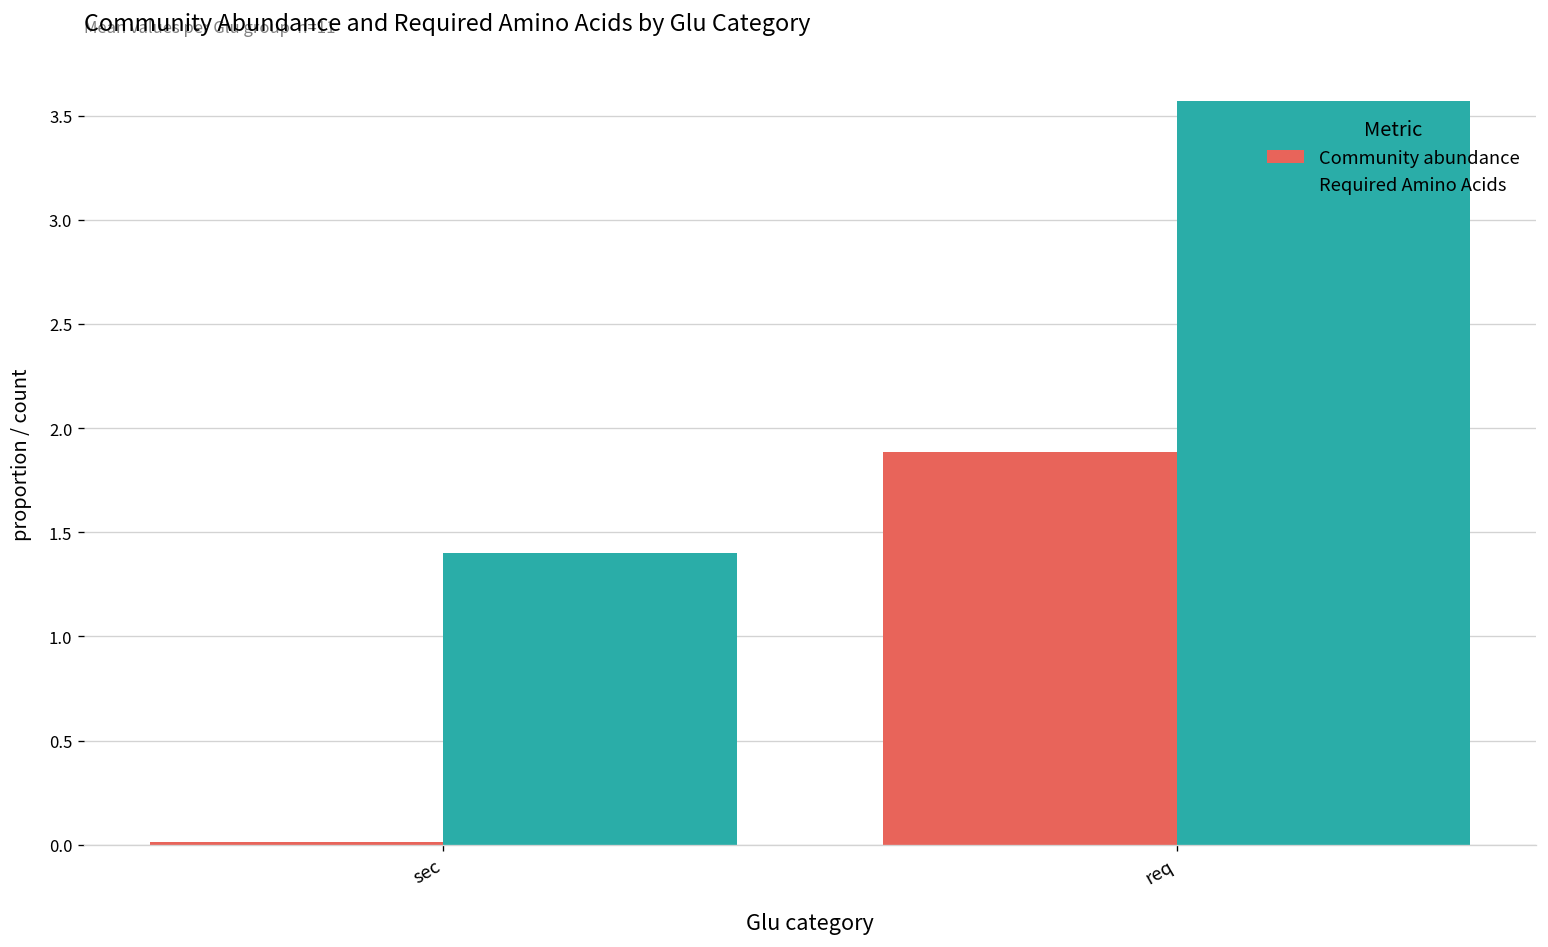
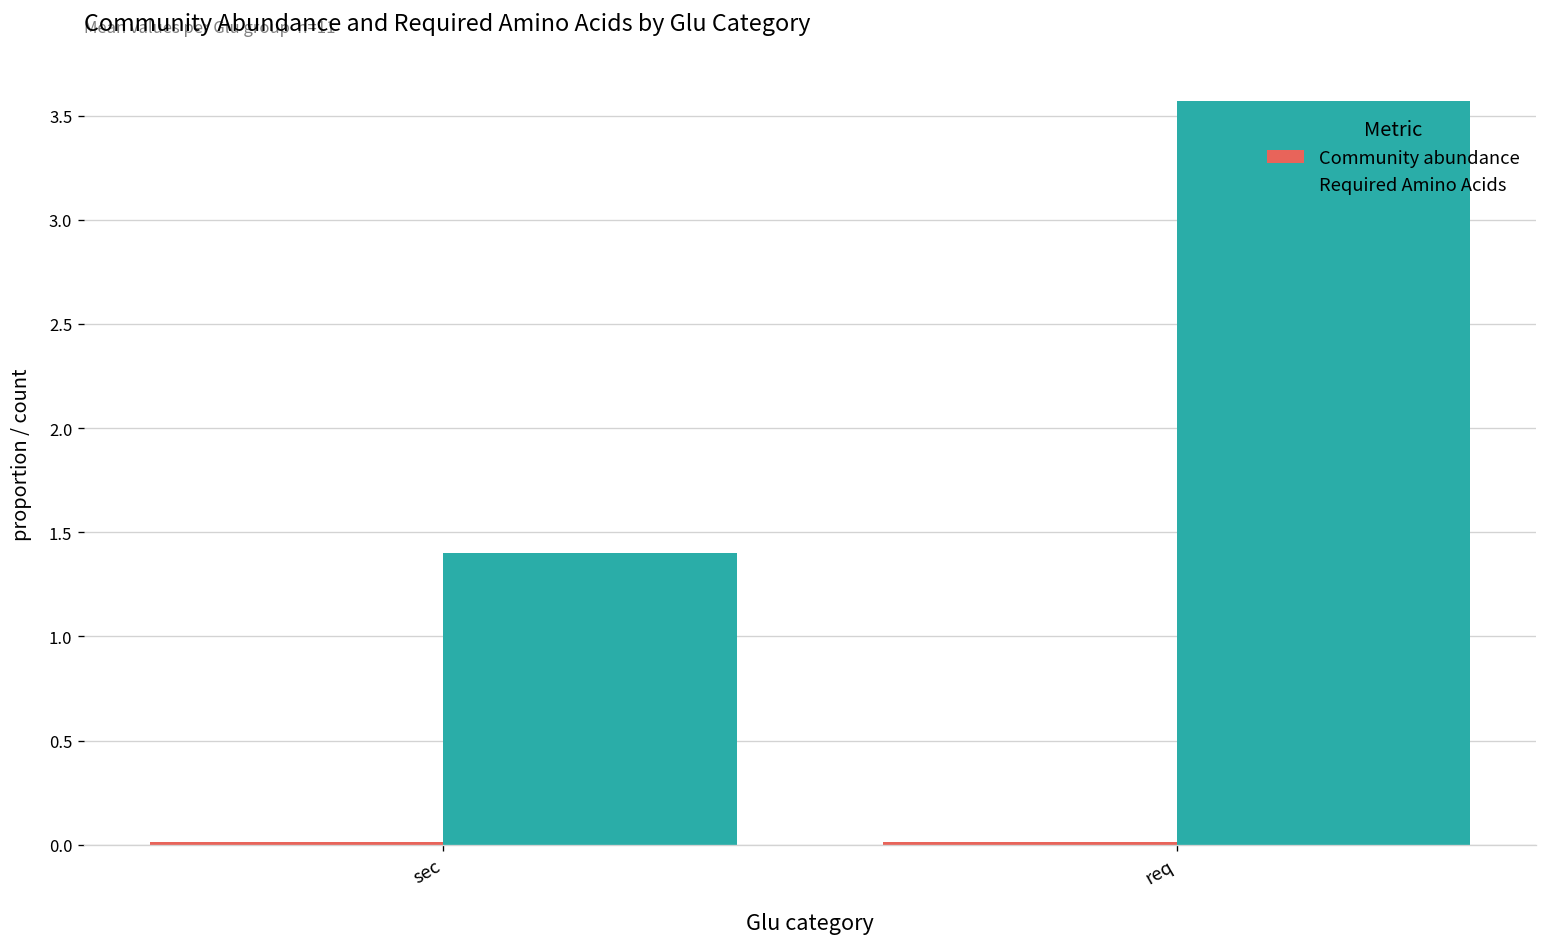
Community abundance, req: 1.88 -> 0.01
